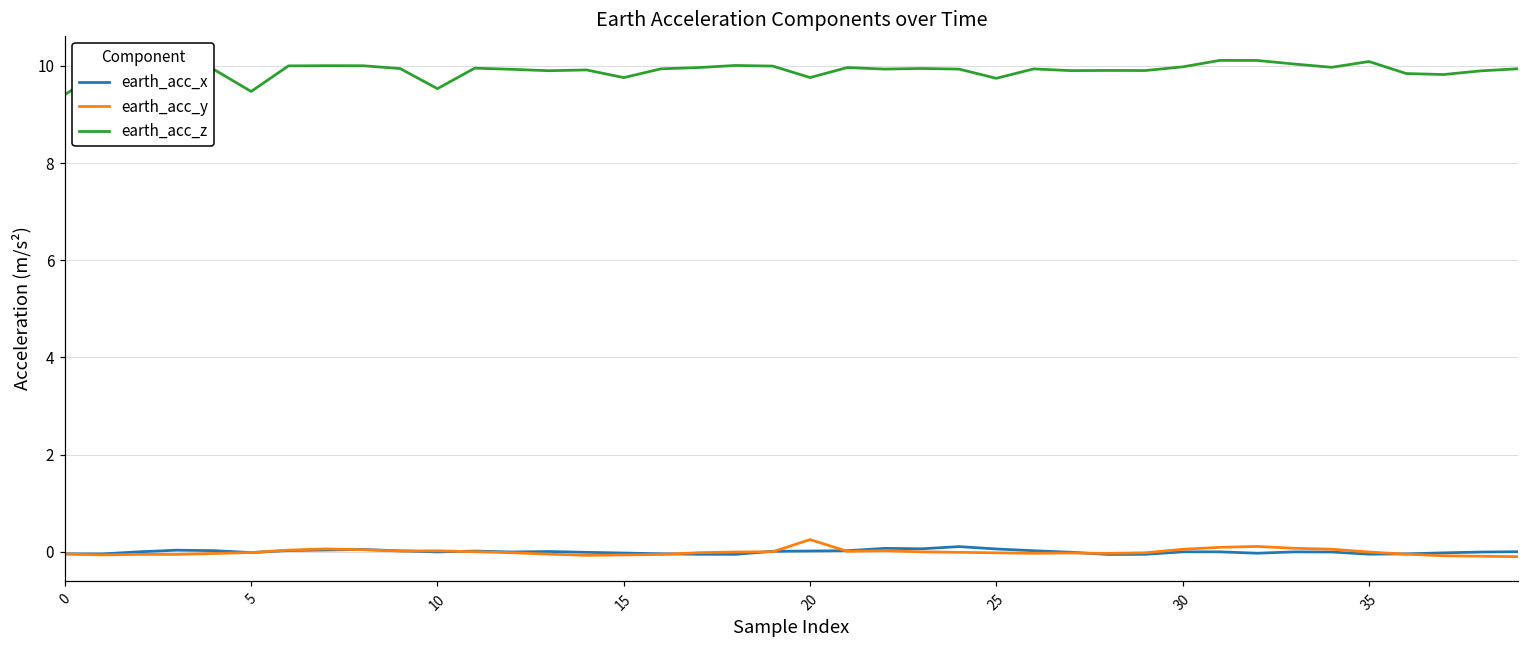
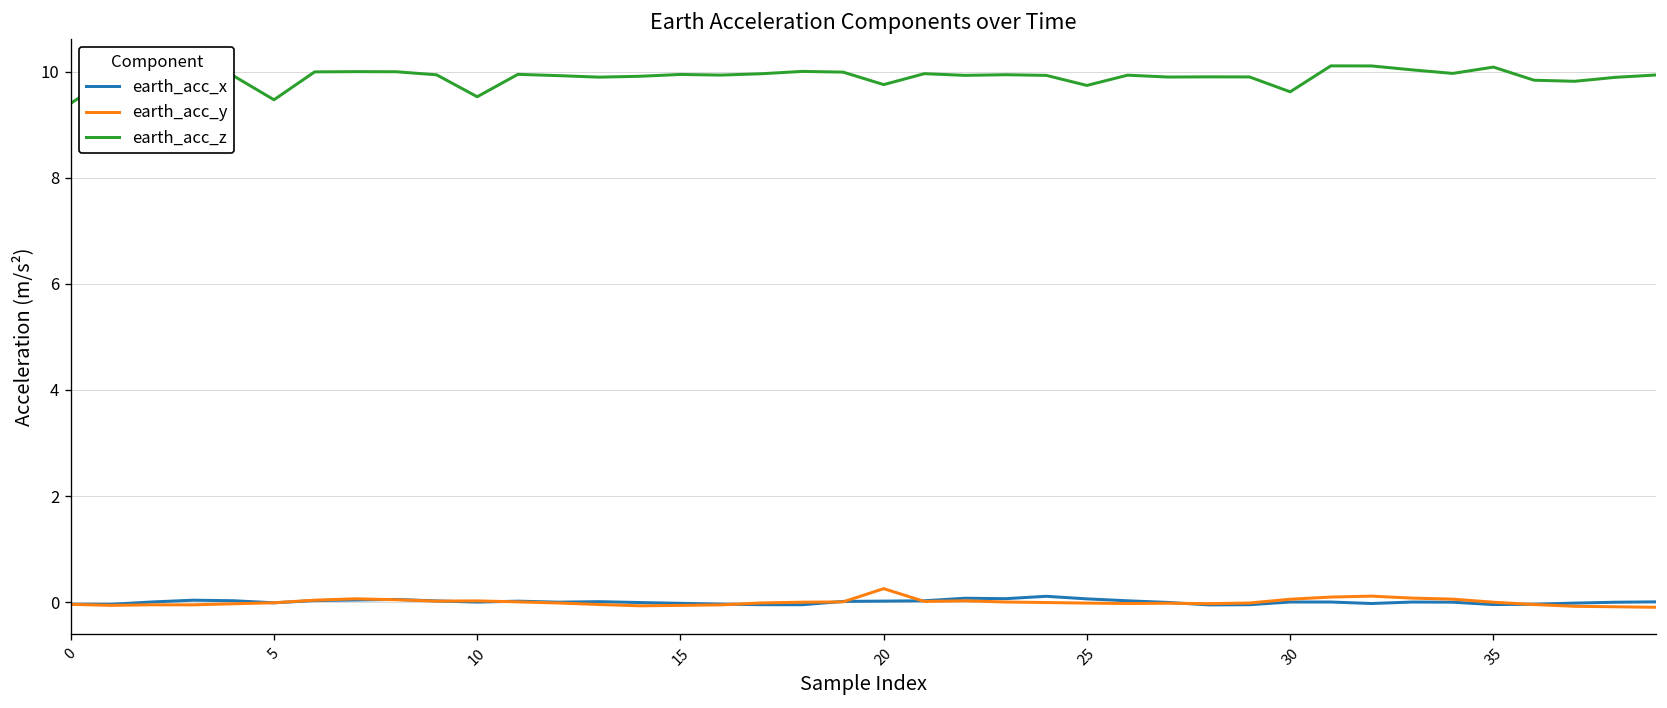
earth_acc_z, 15: 9.8 -> 10.0
earth_acc_z, 30: 10.0 -> 9.6
